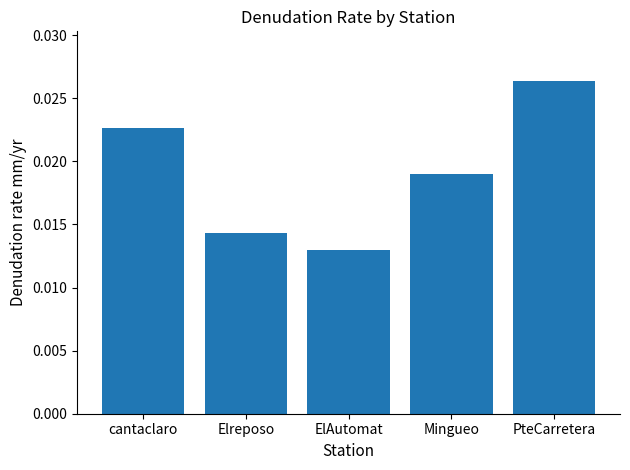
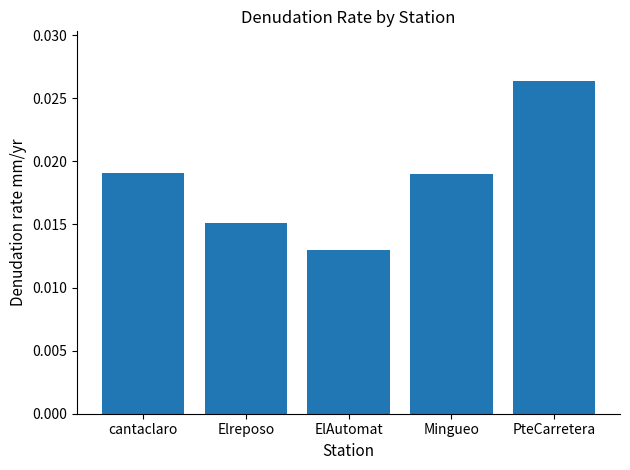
cantaclaro: 0.0226 -> 0.0191
Elreposo: 0.0143 -> 0.0151
